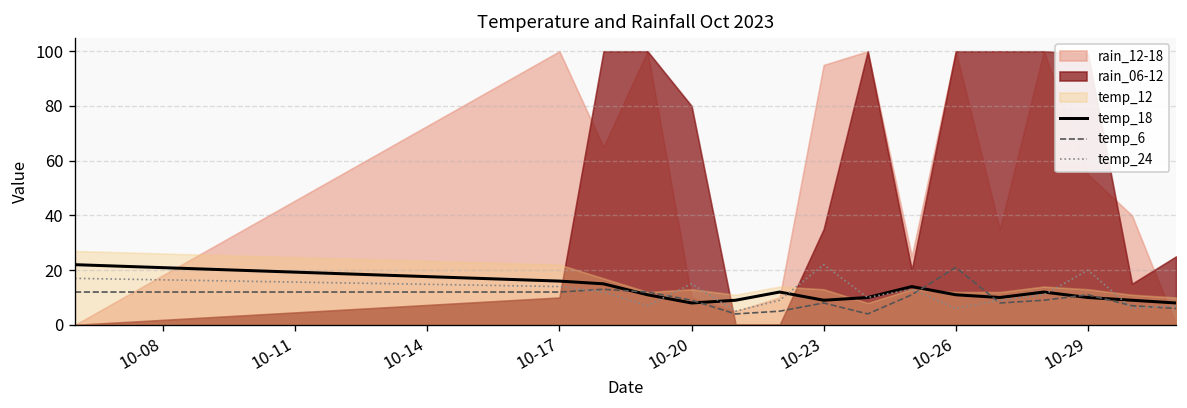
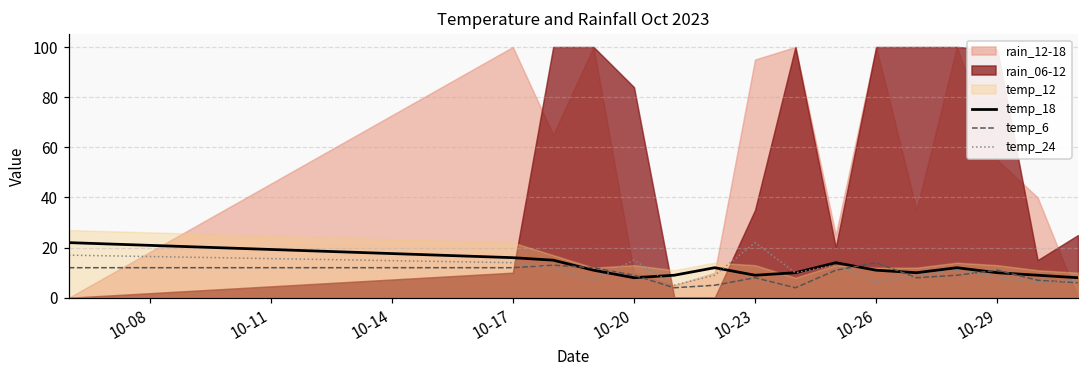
rain_06-12, 10-20: 80 -> 84
temp_6, 10-26: 21 -> 14
temp_24, 10-29: 20 -> 8
